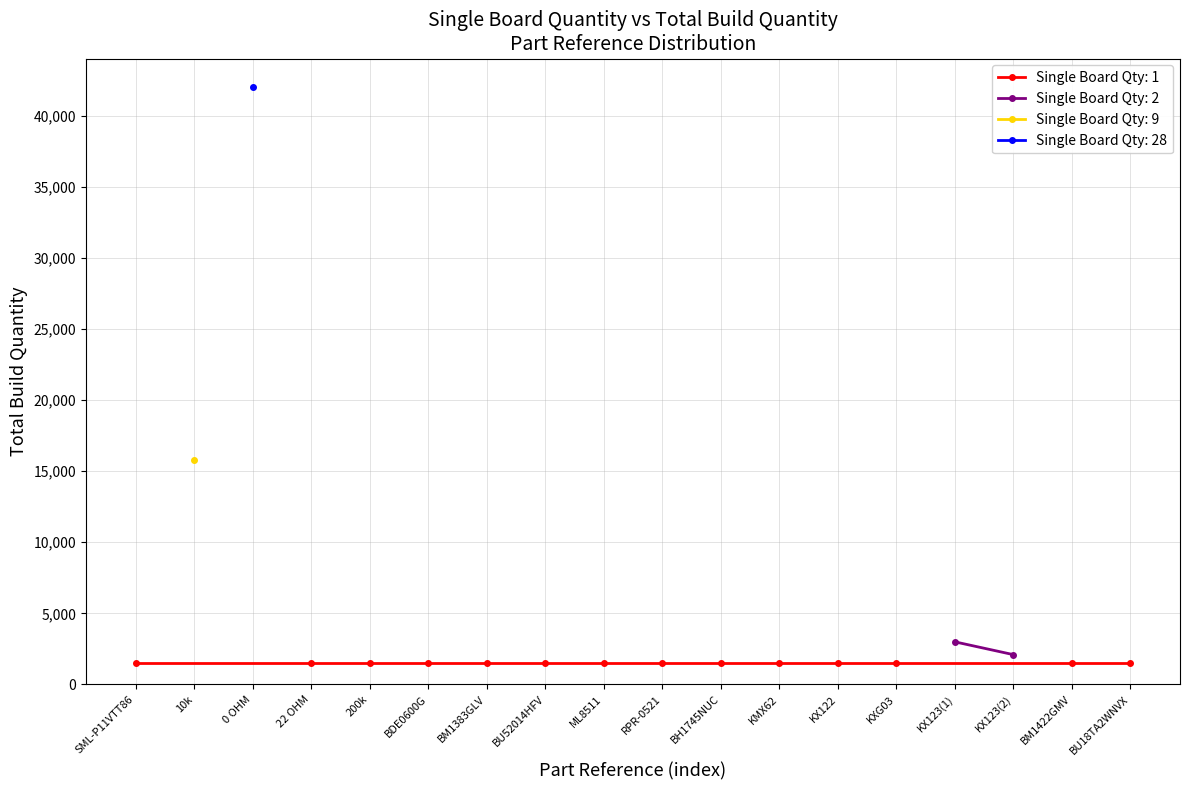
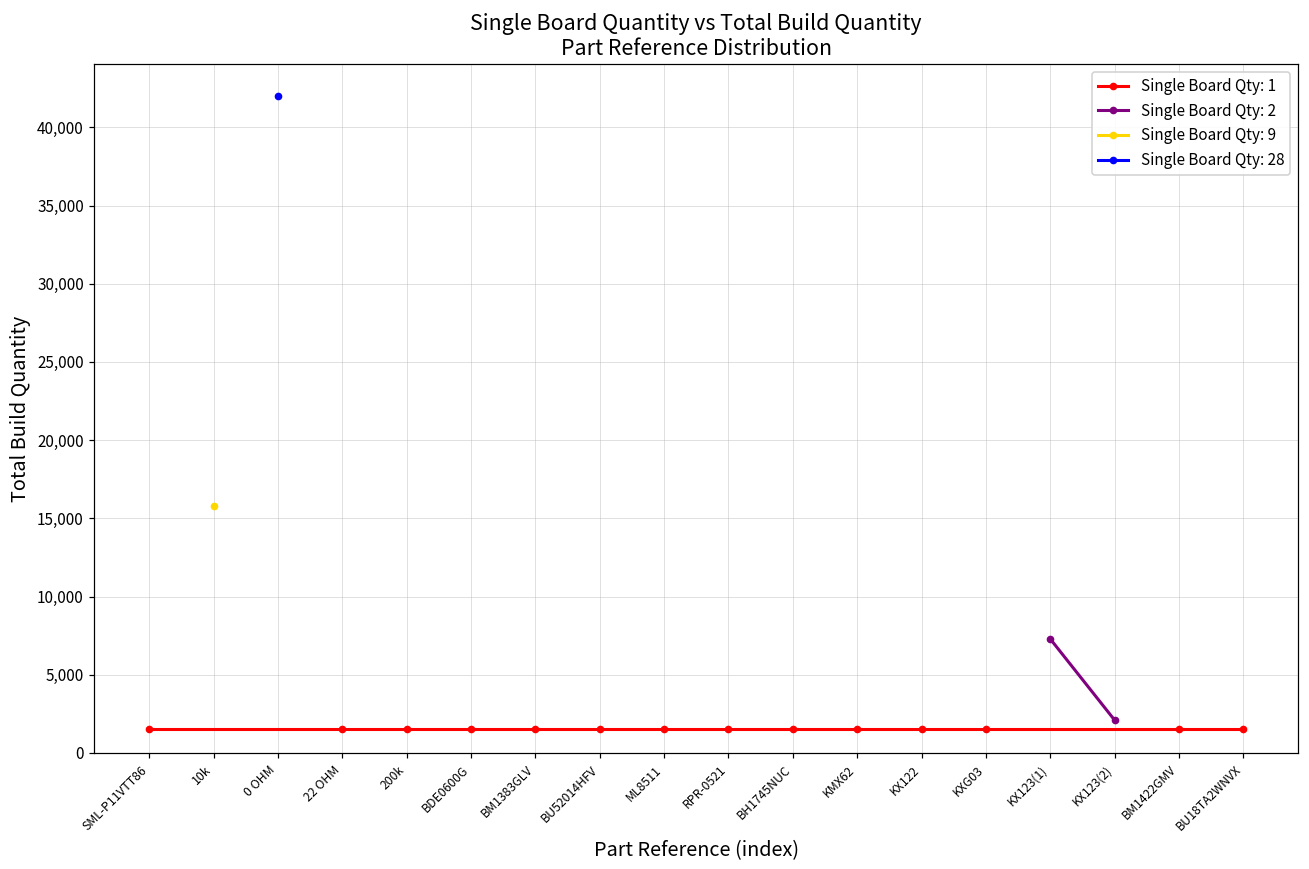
Single Board Qty: 2, KX123(1): 3,000 -> 7,300
